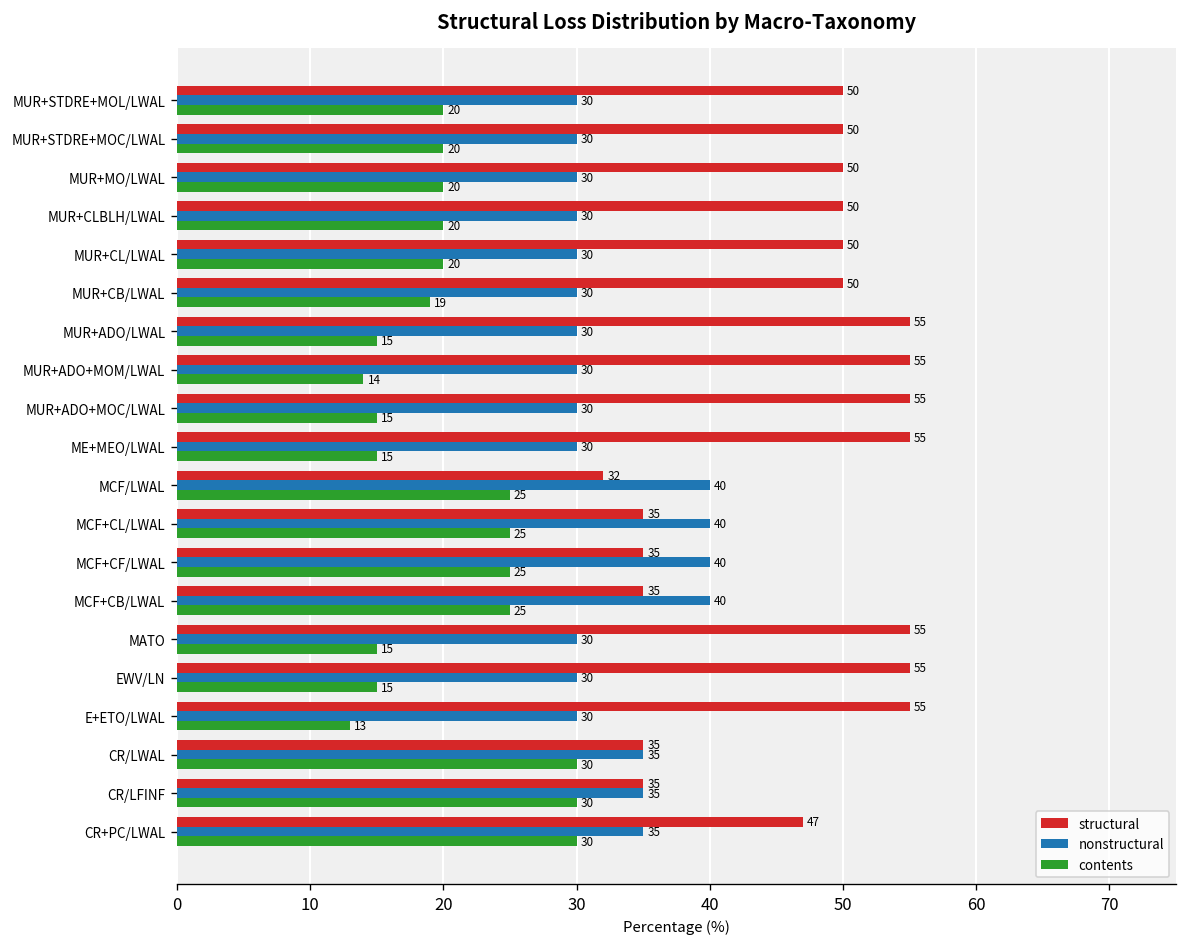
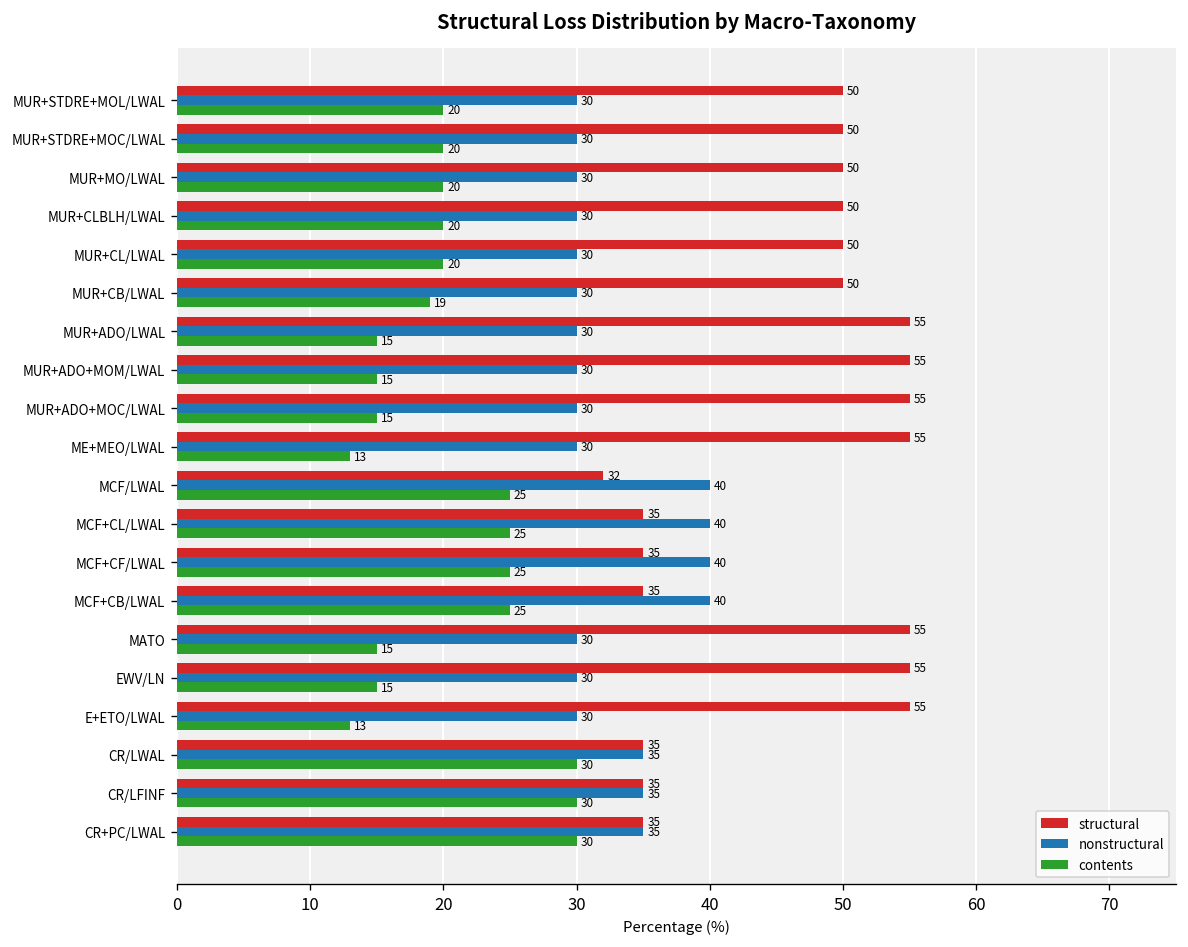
contents, MUR+ADO+MOM/LWAL: 14 -> 15
contents, ME+MEO/LWAL: 15 -> 13
structural, CR+PC/LWAL: 47 -> 35
